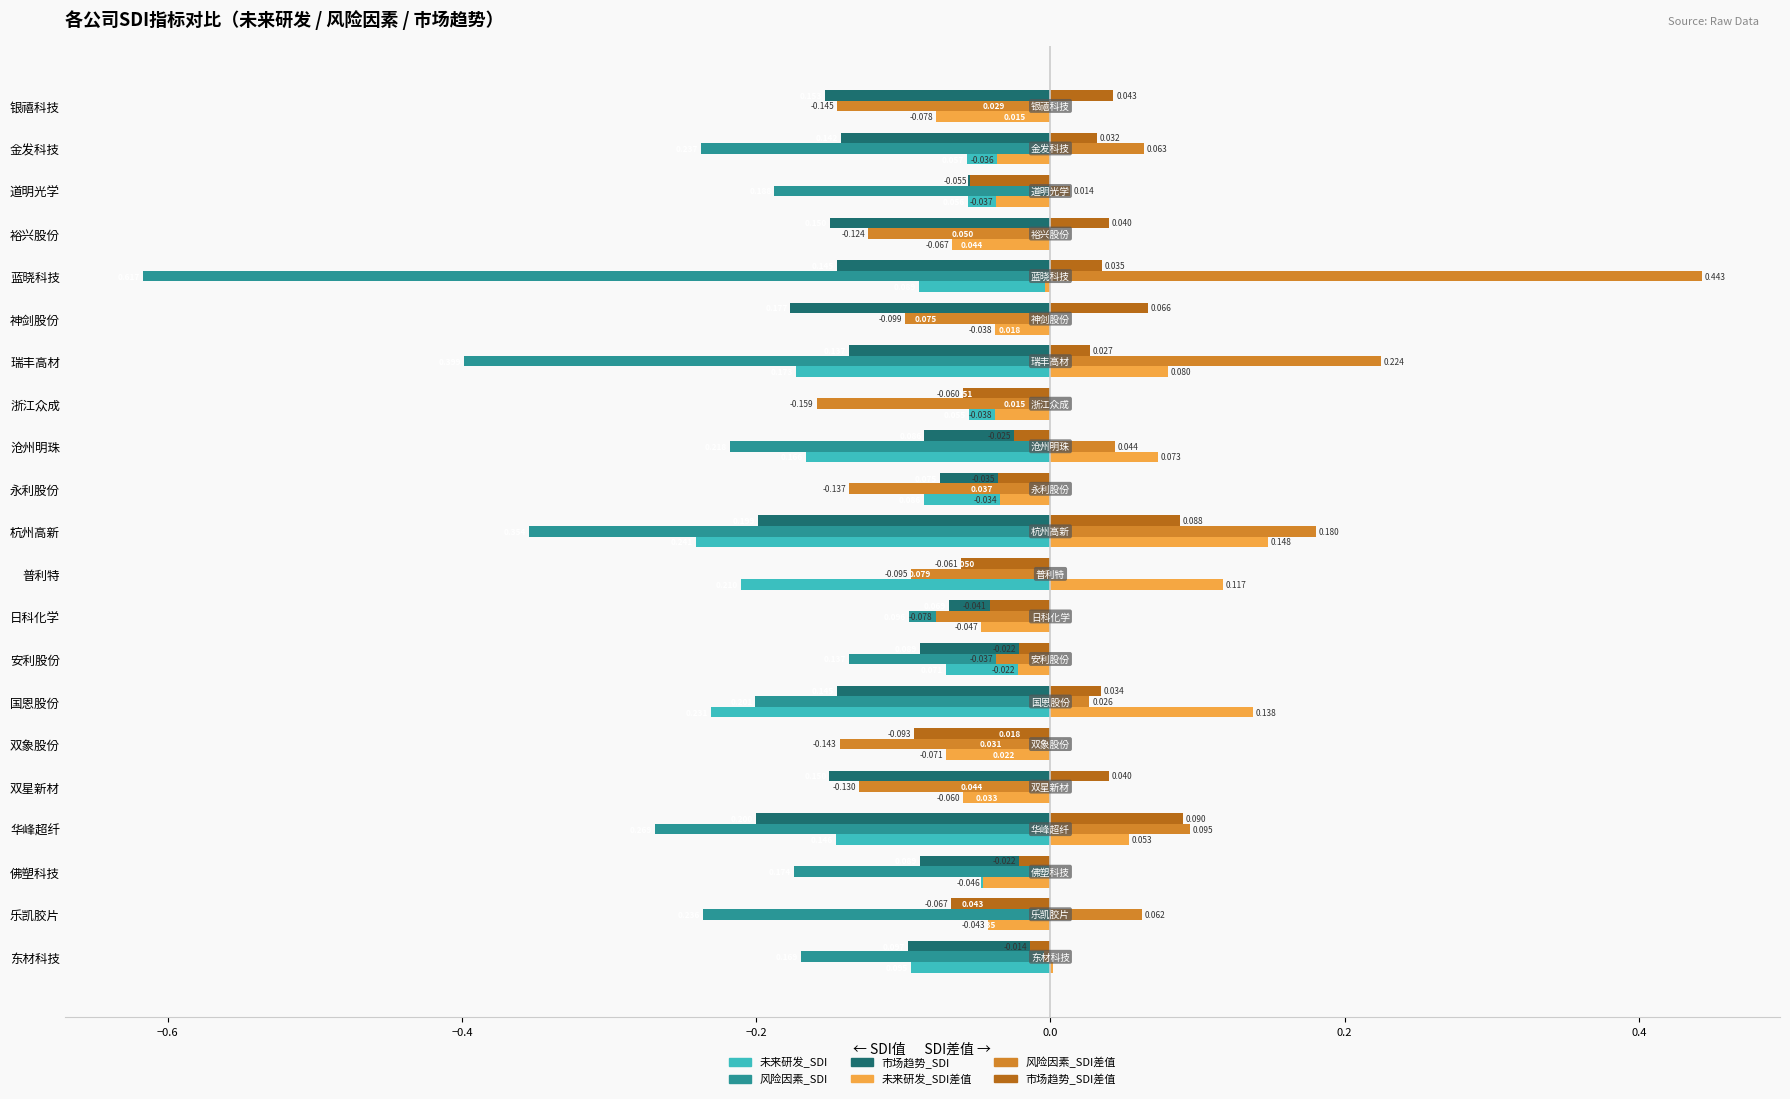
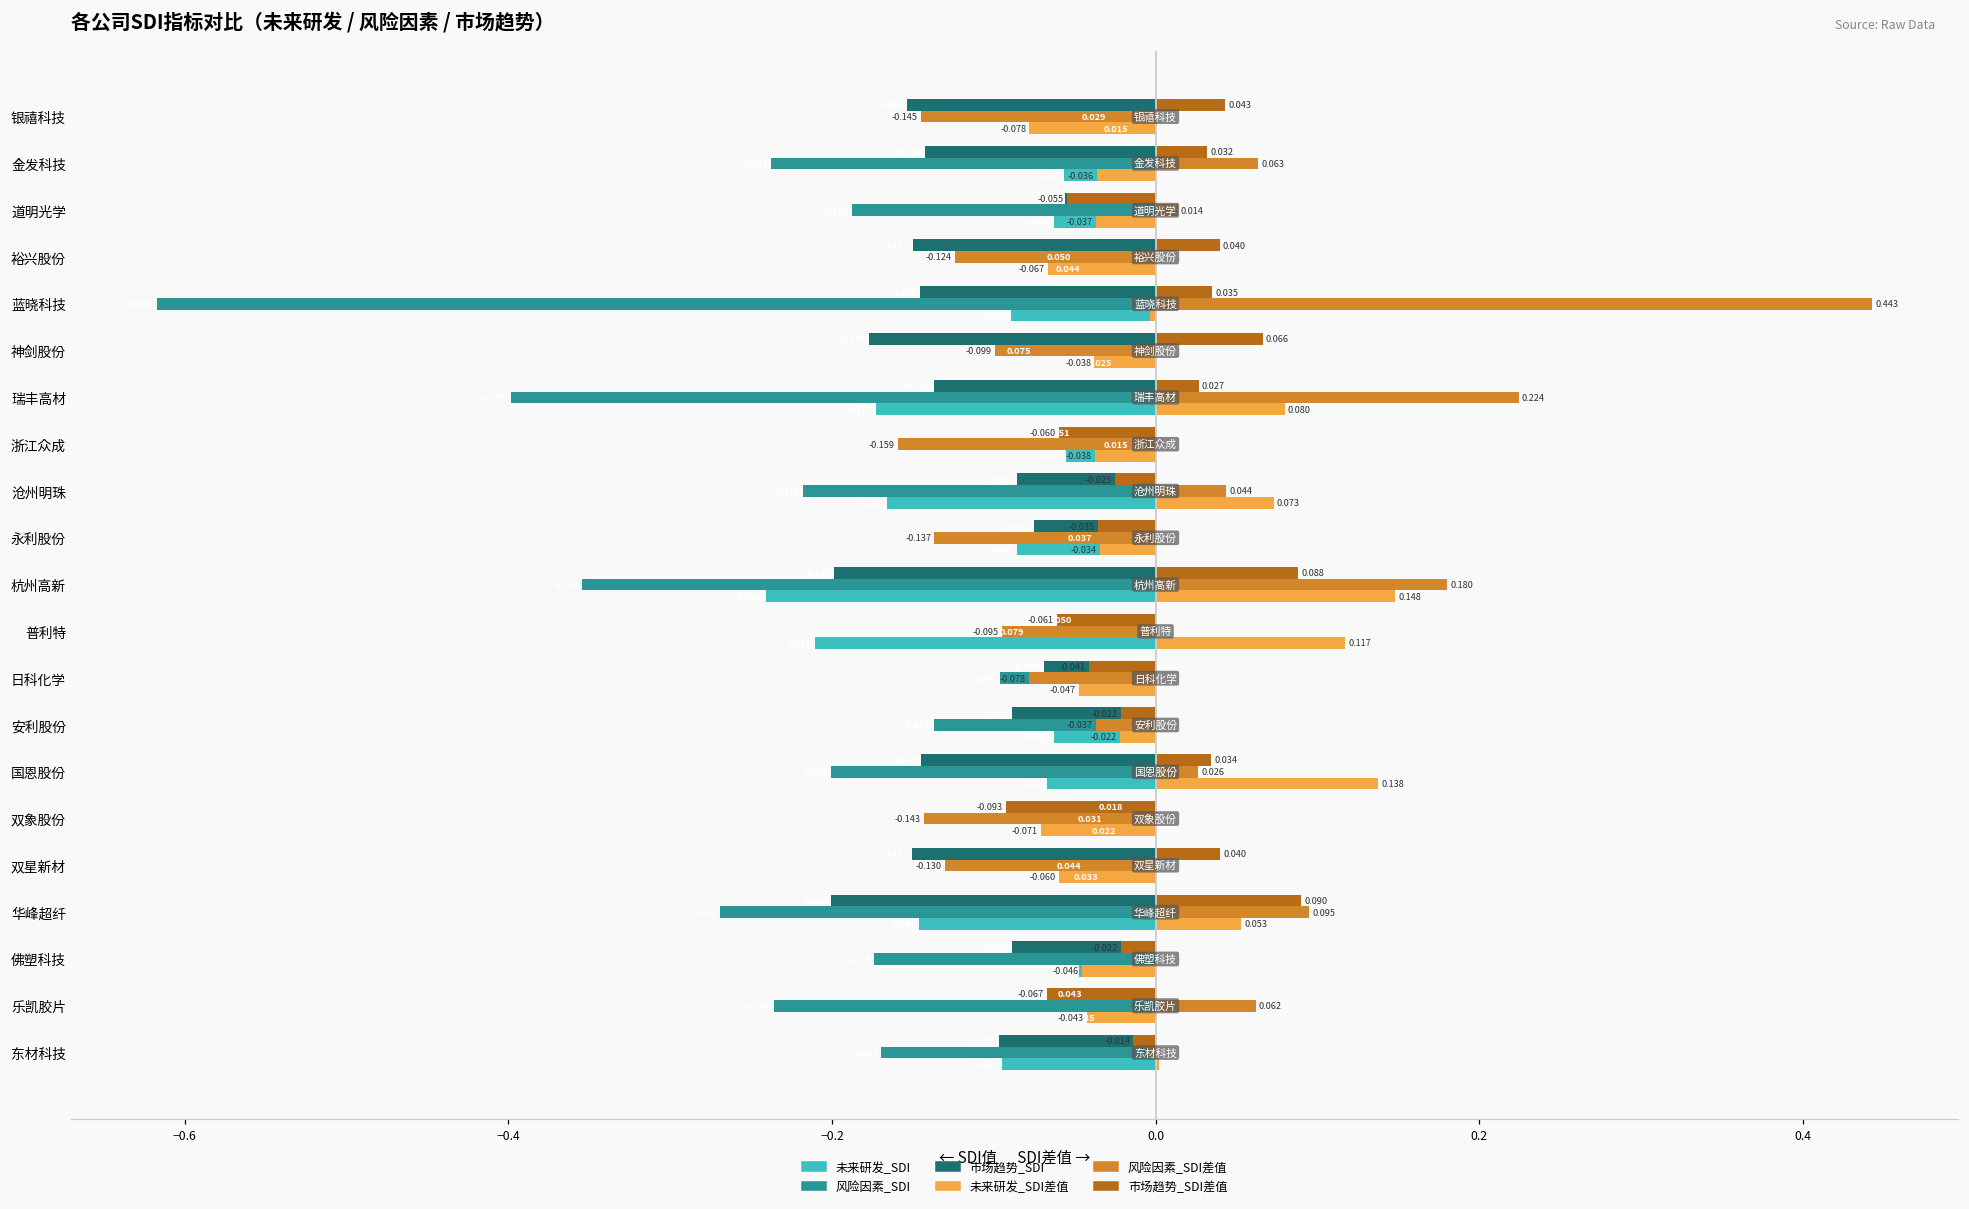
未来研发_SDI, 道明光学: -0.056 -> -0.063
未来研发_SDI, 神剑股份: 0.018 -> 0.025
未来研发_SDI, 安利股份: -0.071 -> -0.063
未来研发_SDI, 国恩股份: -0.231 -> -0.067
